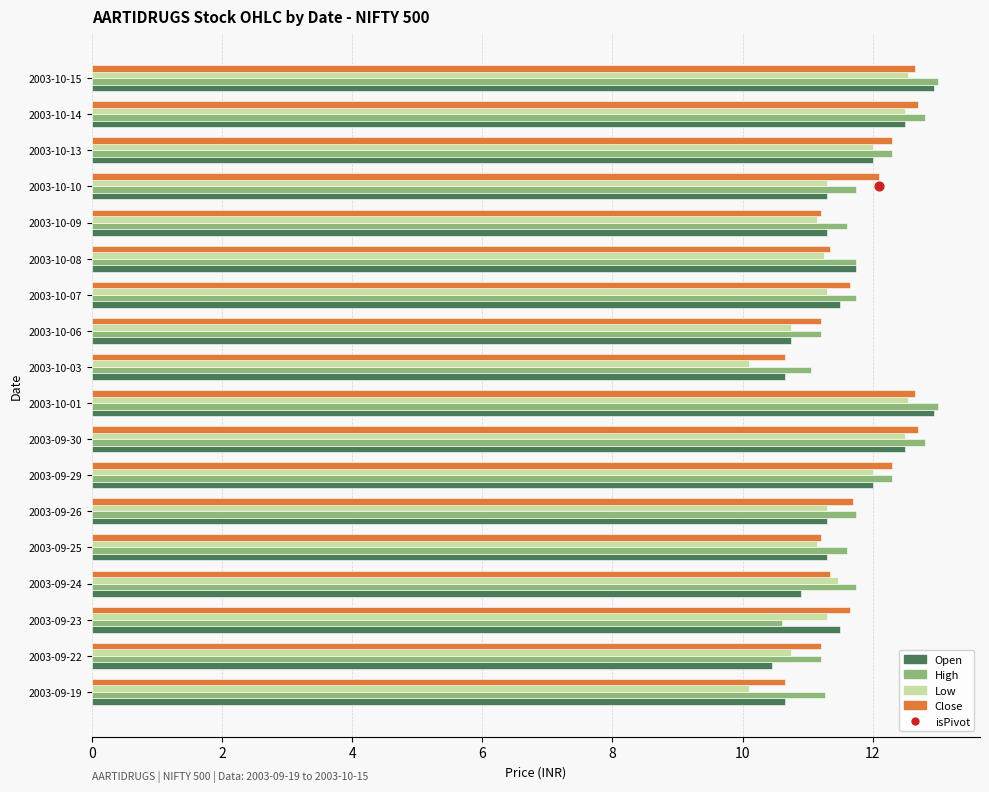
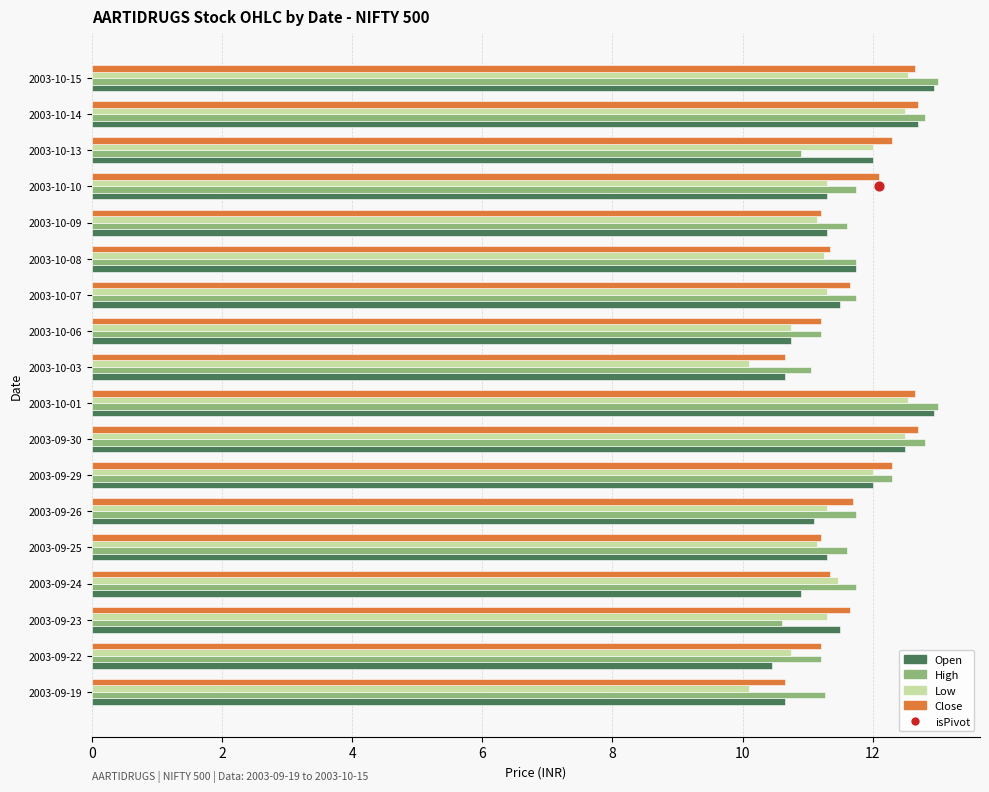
Open, 2003-10-14: 12.5 -> 12.7
High, 2003-10-13: 12.3 -> 10.9
Open, 2003-09-26: 11.3 -> 11.1
